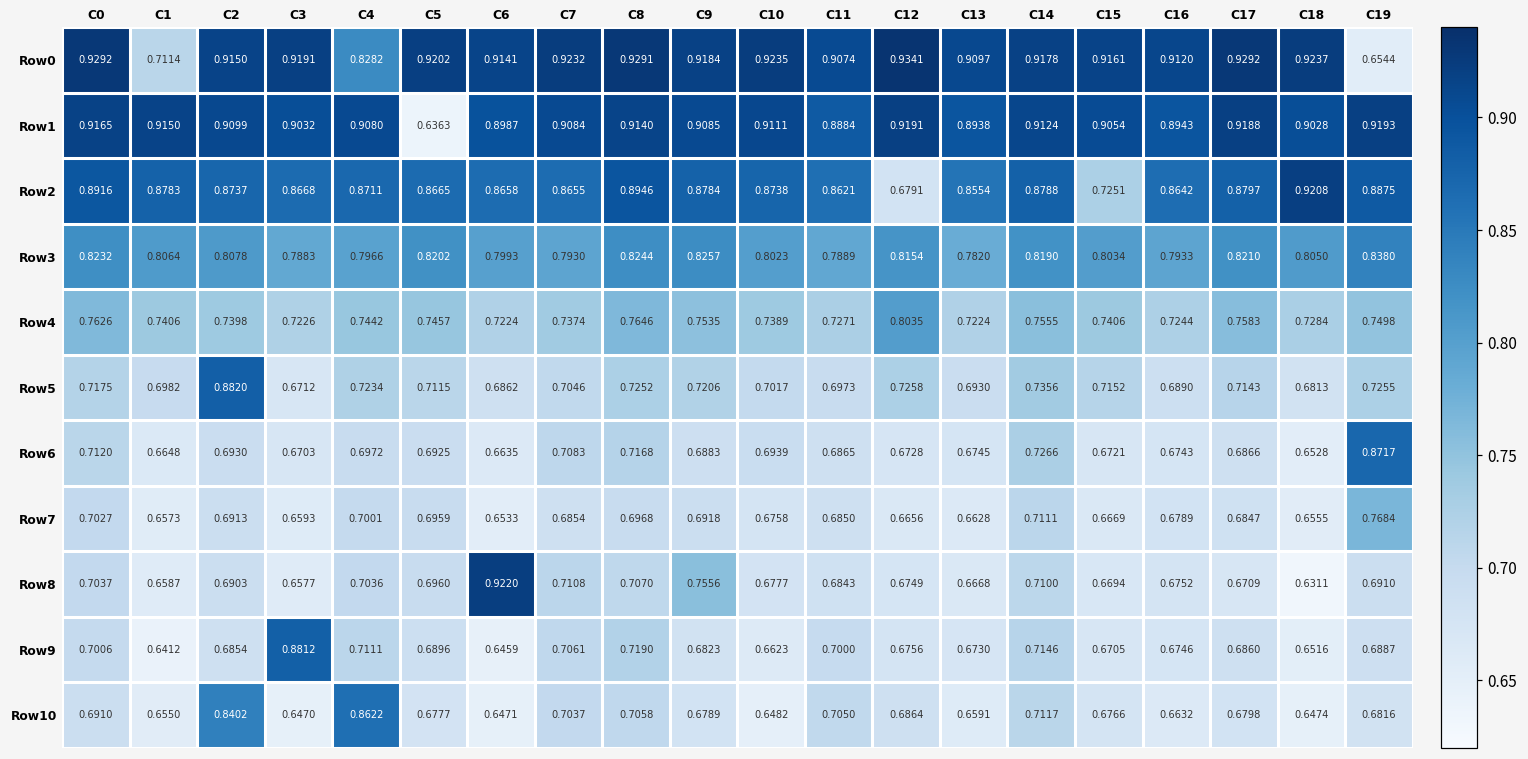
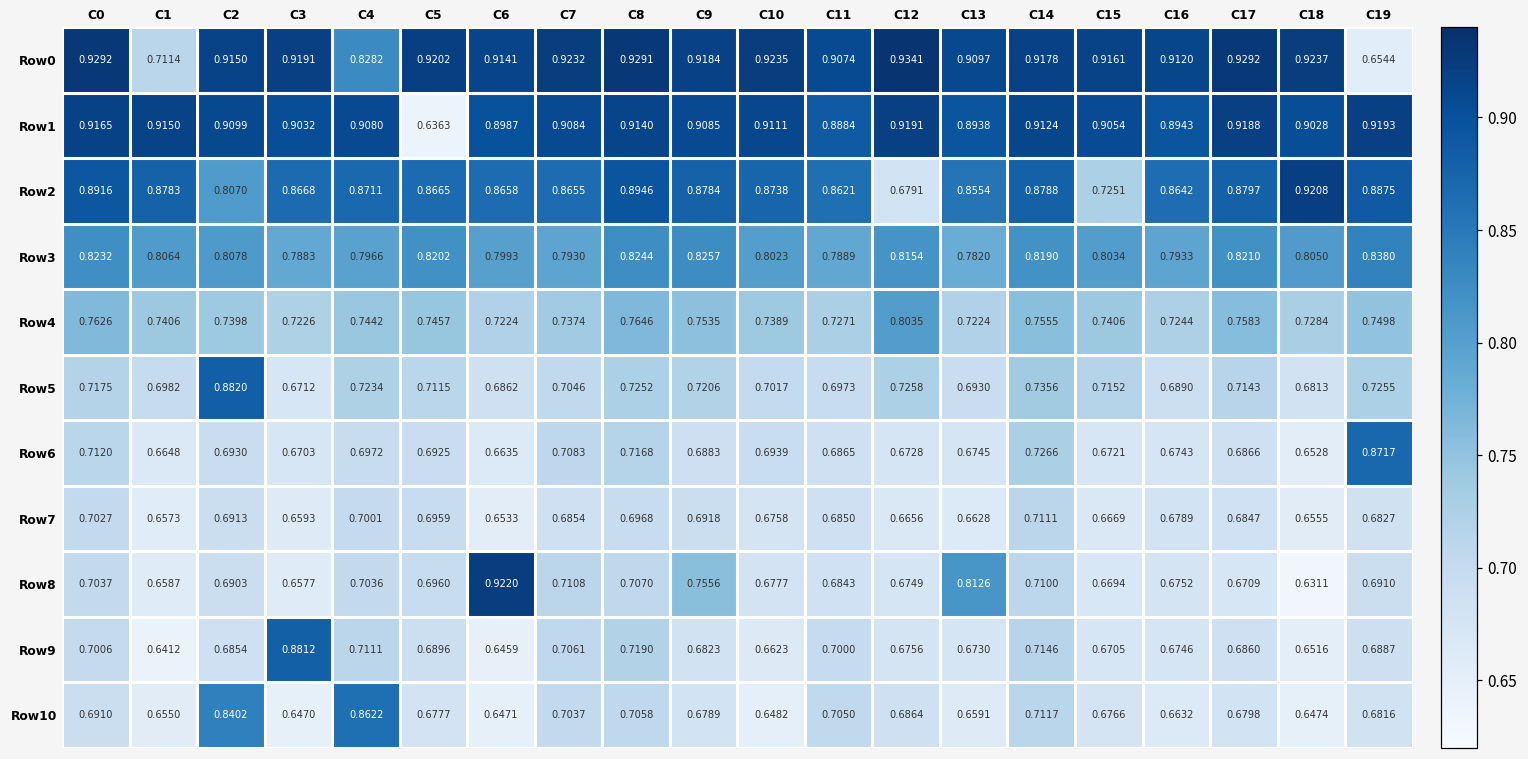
Row2, C2: 0.8737 -> 0.8070
Row7, C19: 0.7684 -> 0.6827
Row8, C13: 0.6668 -> 0.8126
